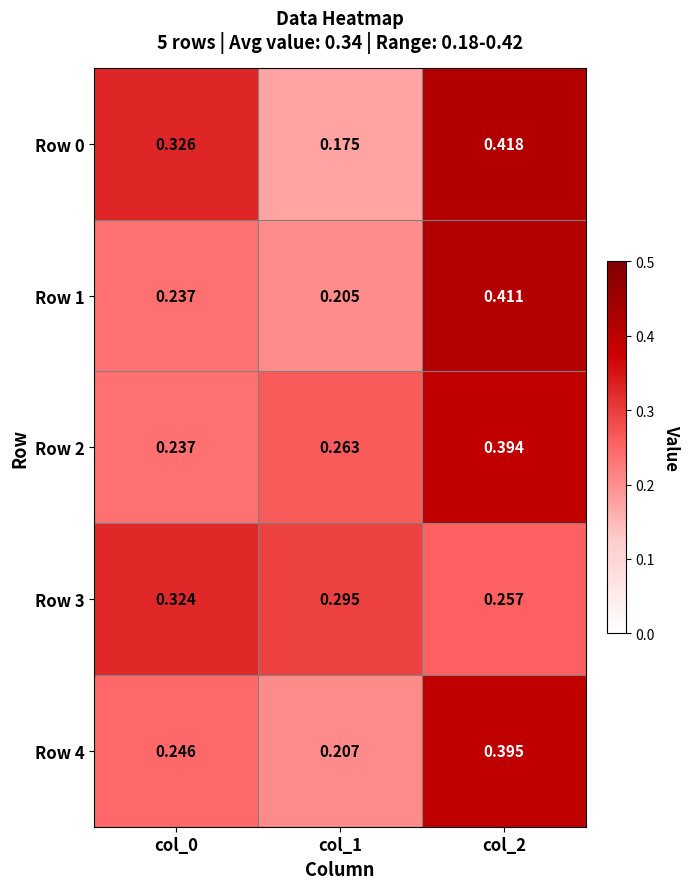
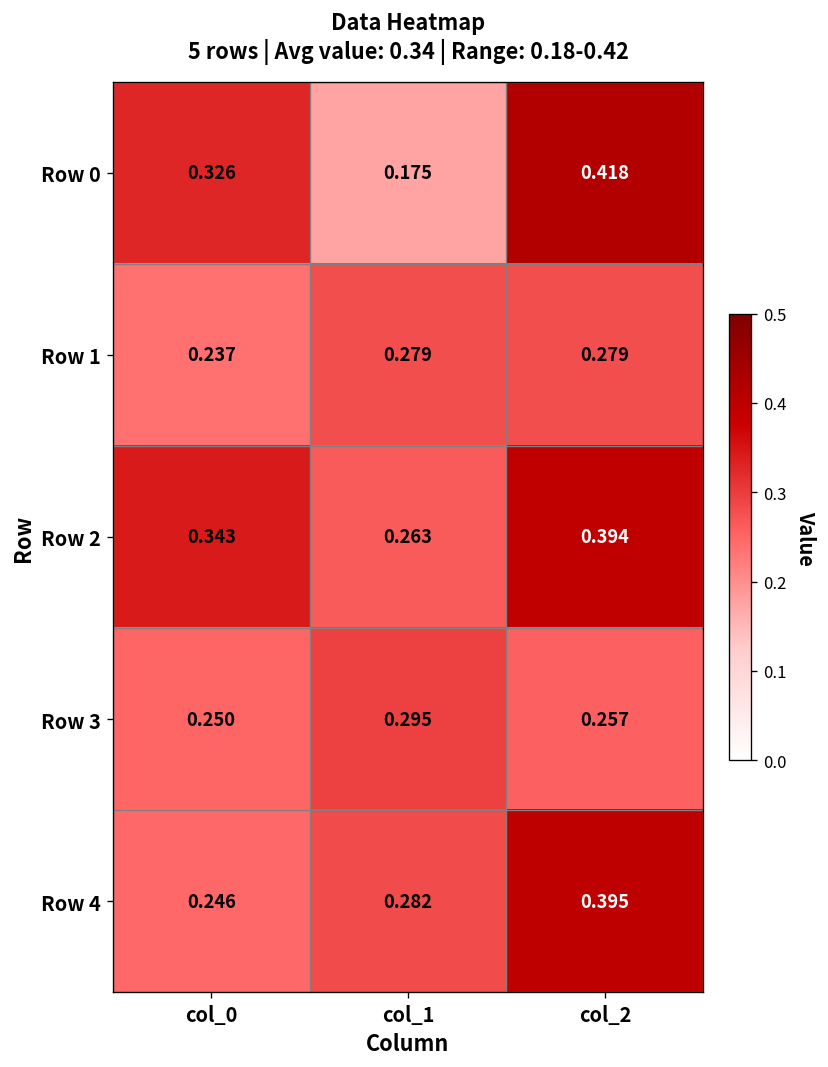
Row 1, col_1: 0.205 -> 0.279
Row 1, col_2: 0.411 -> 0.279
Row 2, col_0: 0.237 -> 0.343
Row 3, col_0: 0.324 -> 0.250
Row 4, col_1: 0.207 -> 0.282
